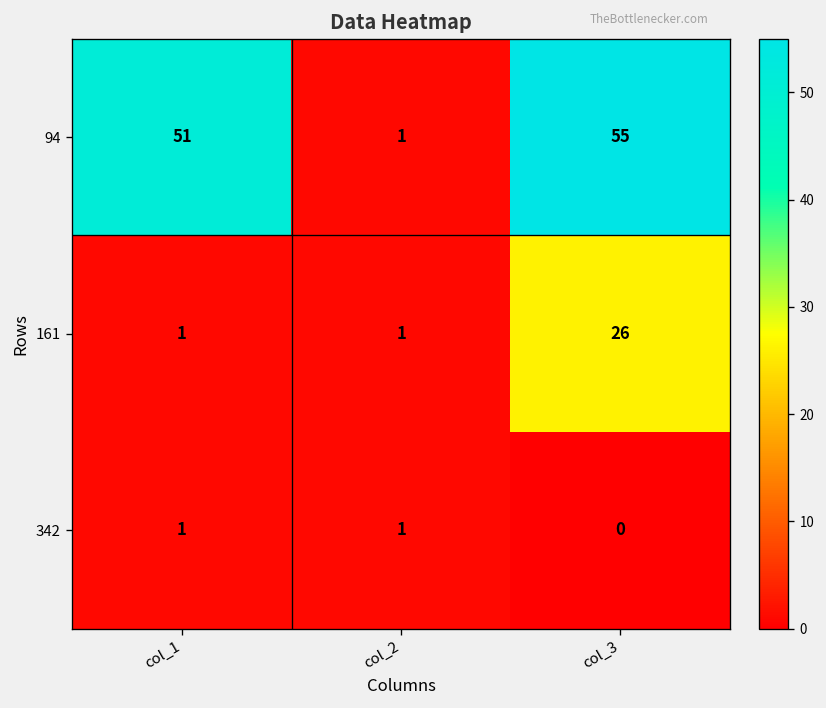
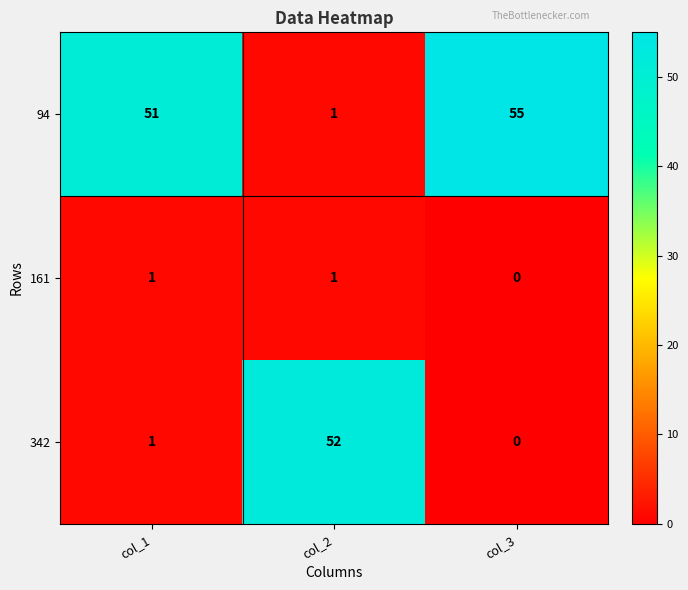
161, col_3: 26 -> 0
342, col_2: 1 -> 52
